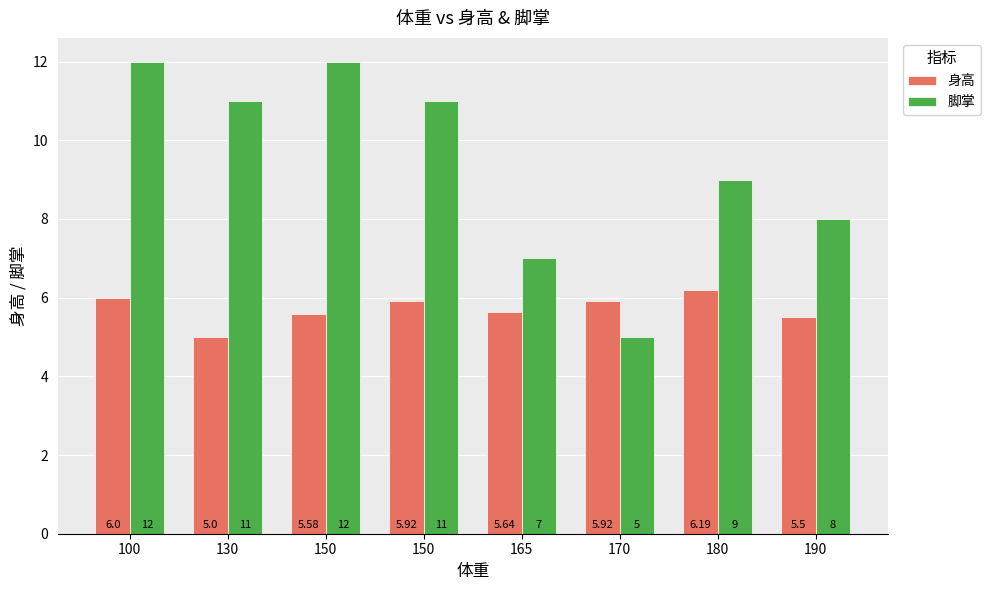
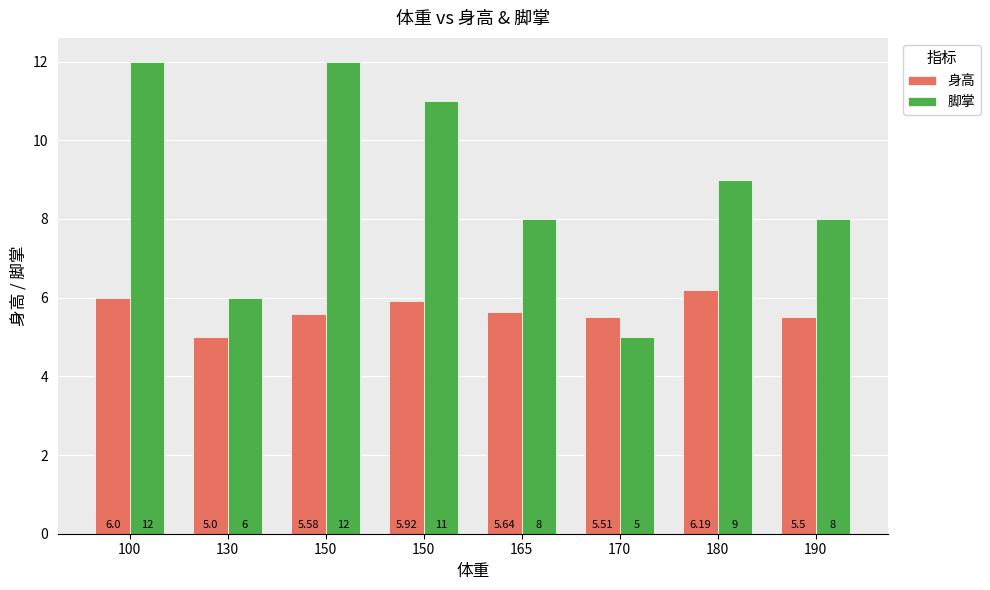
脚掌, 130: 11 -> 6
脚掌, 165: 7 -> 8
身高, 170: 5.92 -> 5.51
